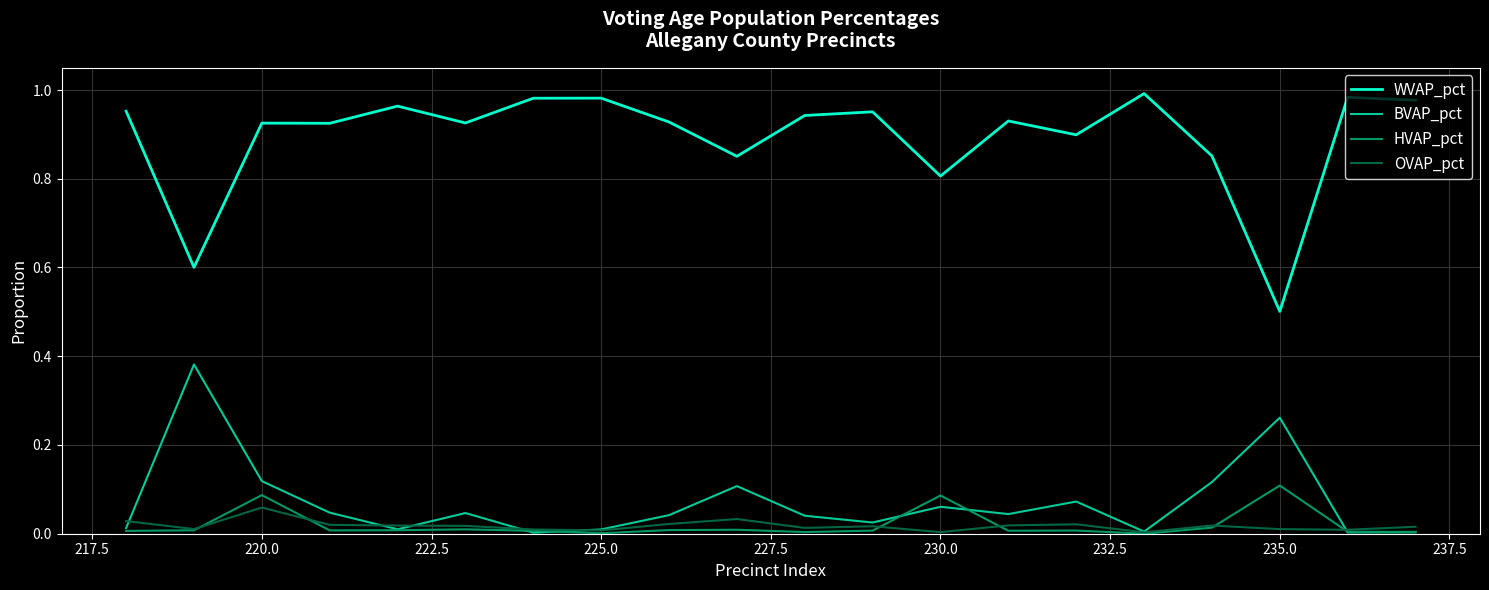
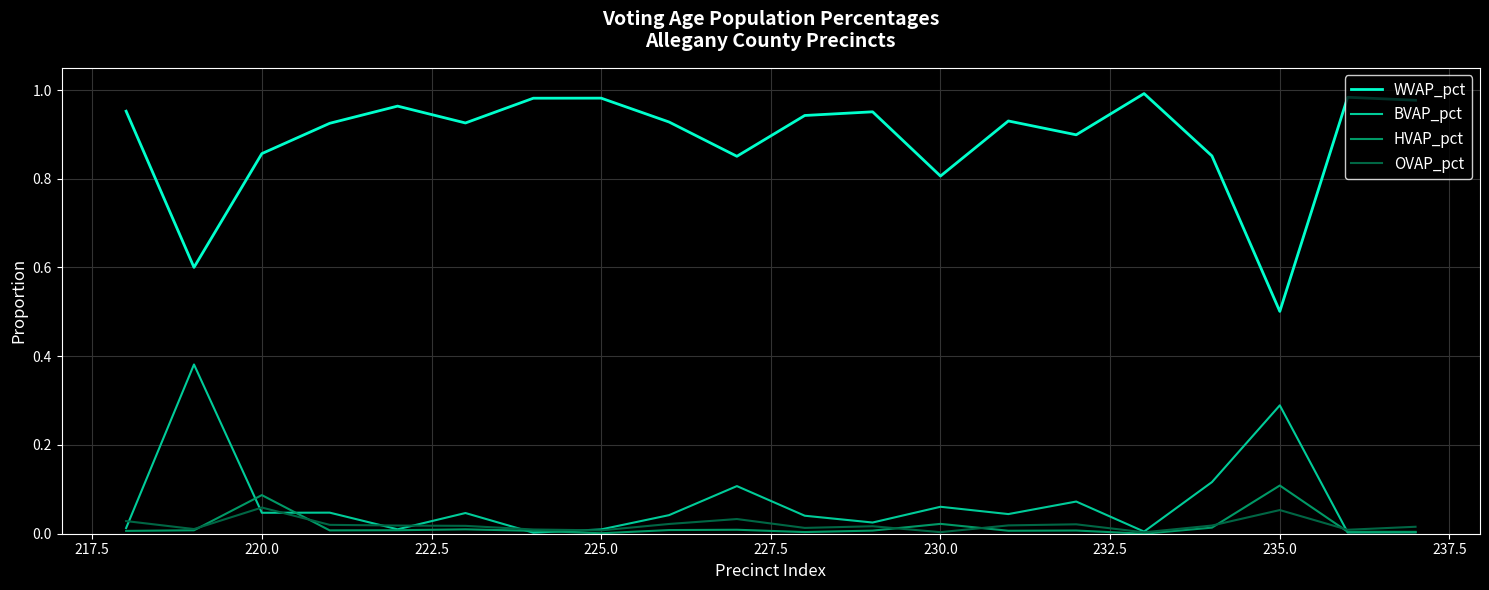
WVAP_pct, 220.0: 0.93 -> 0.86
BVAP_pct, 220.0: 0.12 -> 0.05
HVAP_pct, 230.0: 0.09 -> 0.02
BVAP_pct, 235.0: 0.26 -> 0.29
OVAP_pct, 235.0: 0.01 -> 0.05
